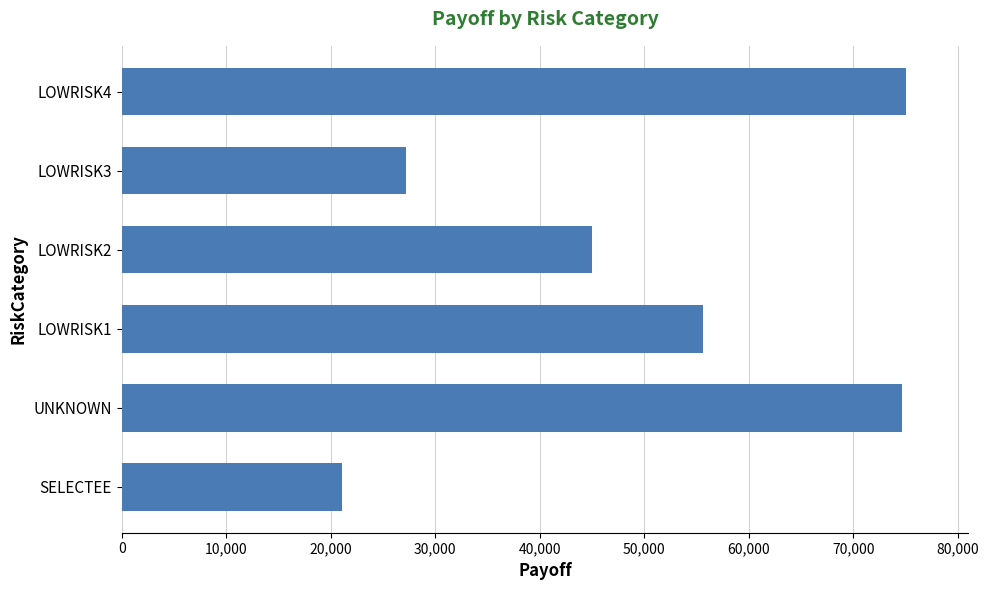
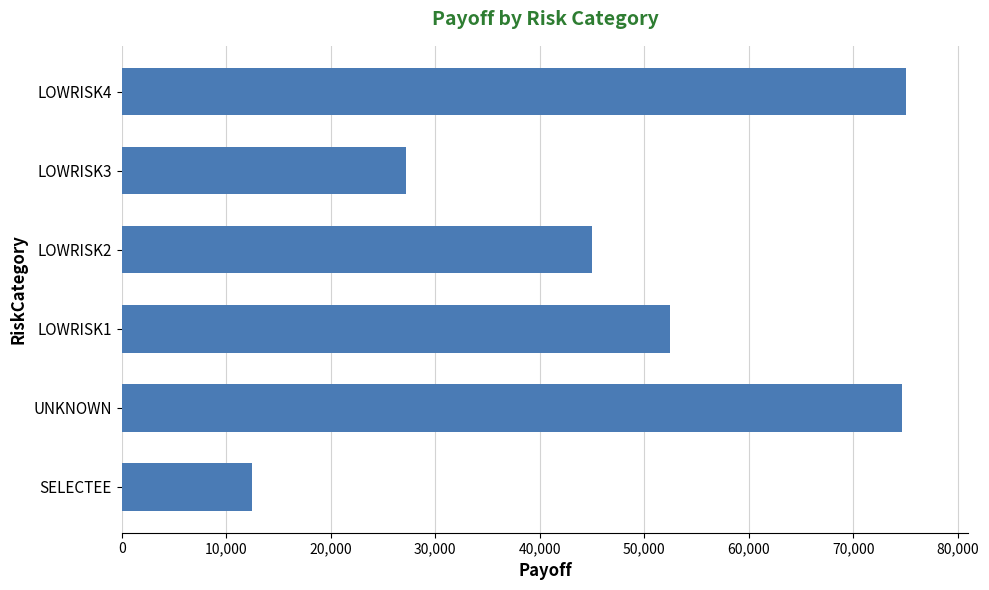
LOWRISK1: 55,600 -> 52,500
SELECTEE: 21,100 -> 12,500
